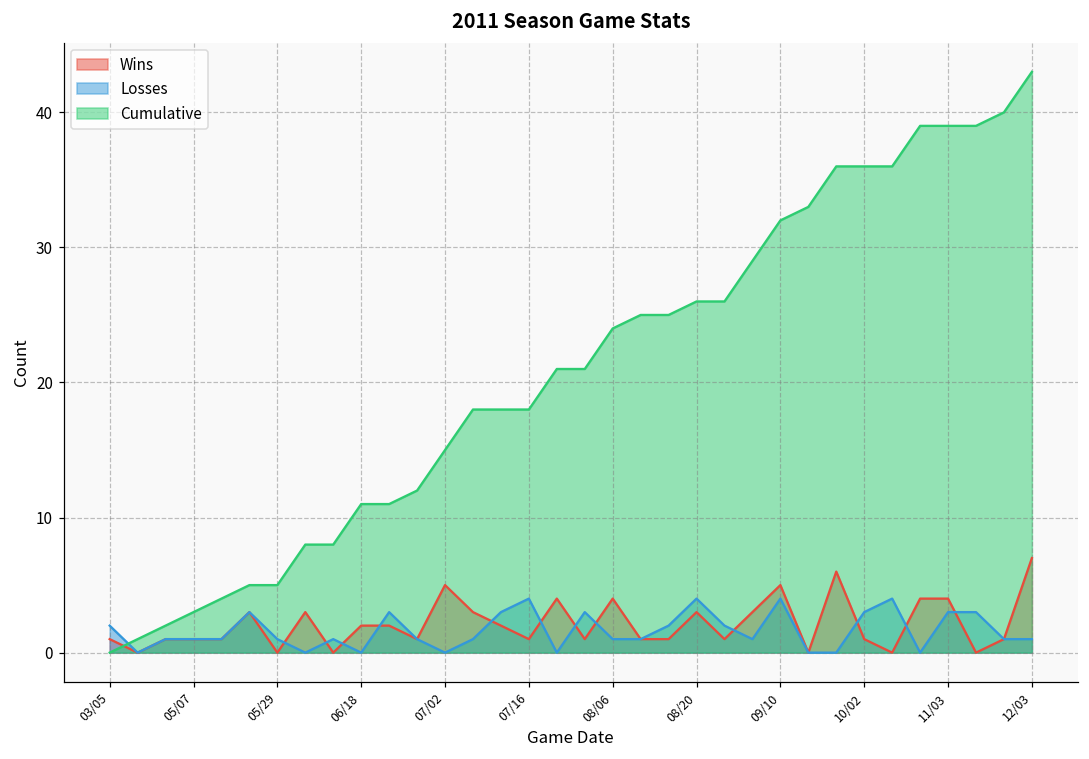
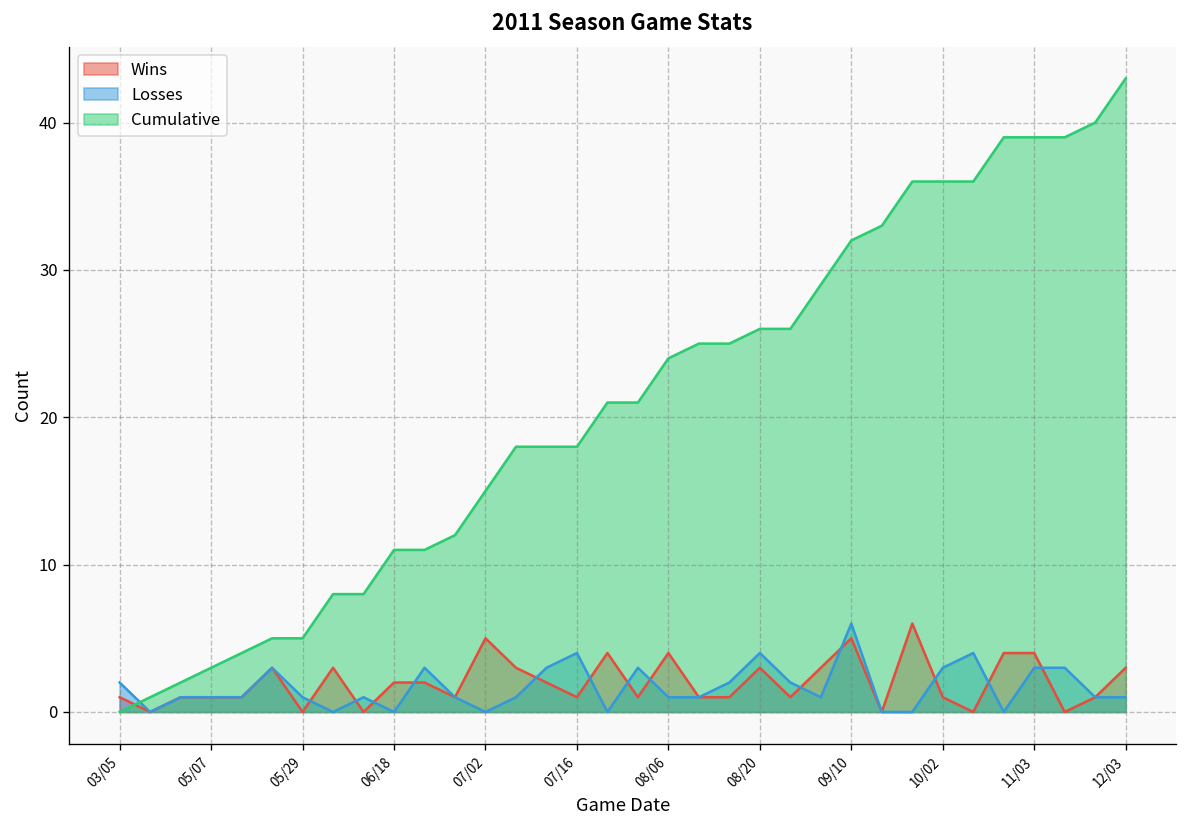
Losses, 09/10: 4 -> 6
Wins, 12/03: 7 -> 3
